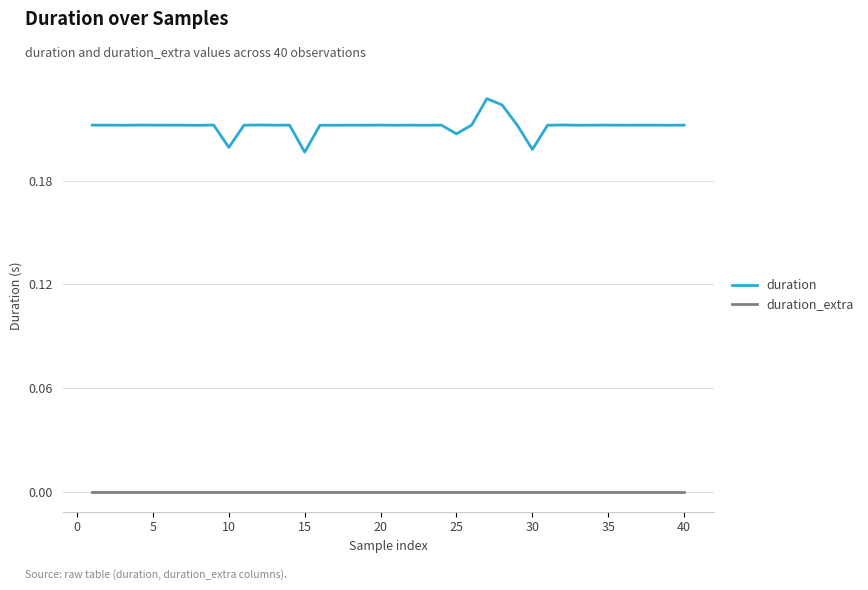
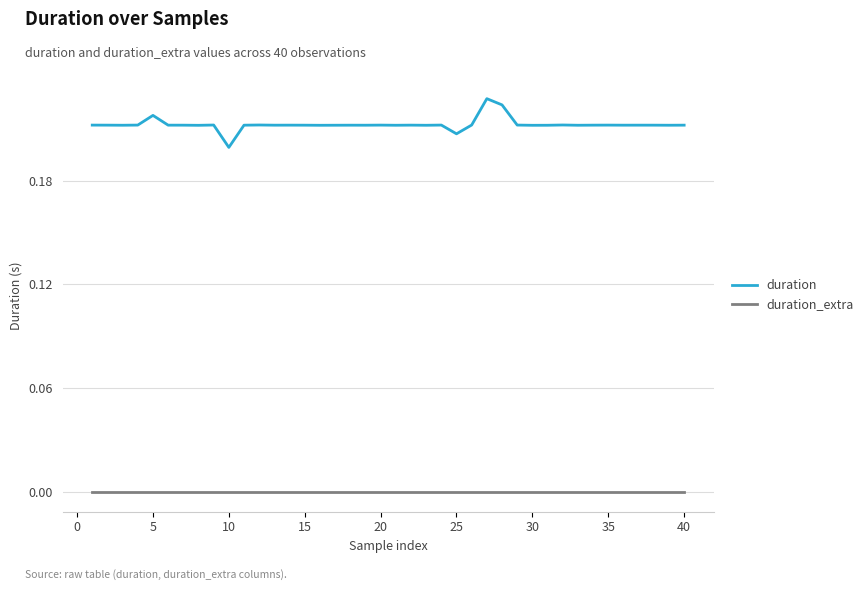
duration, 5: 0.212 -> 0.218
duration, 15: 0.196 -> 0.212
duration, 30: 0.198 -> 0.212
